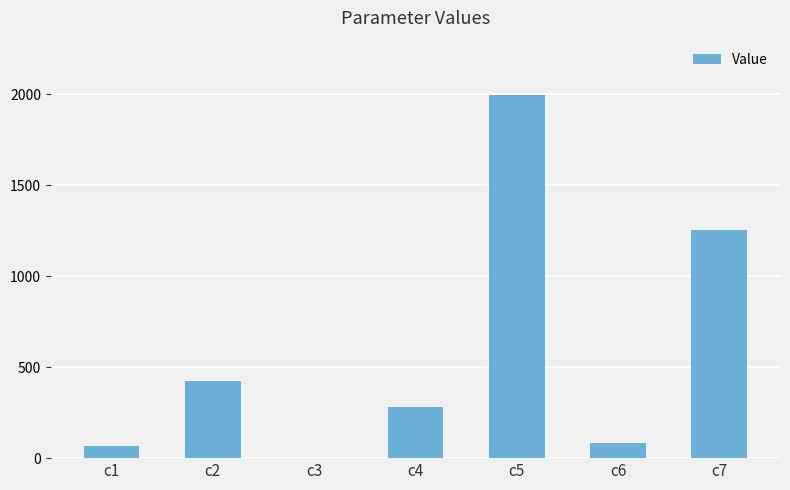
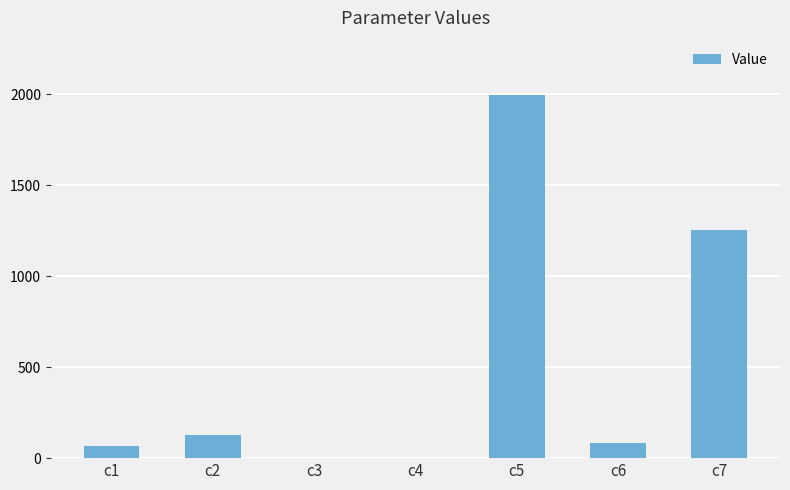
c2: 420 -> 130
c4: 280 -> 0
